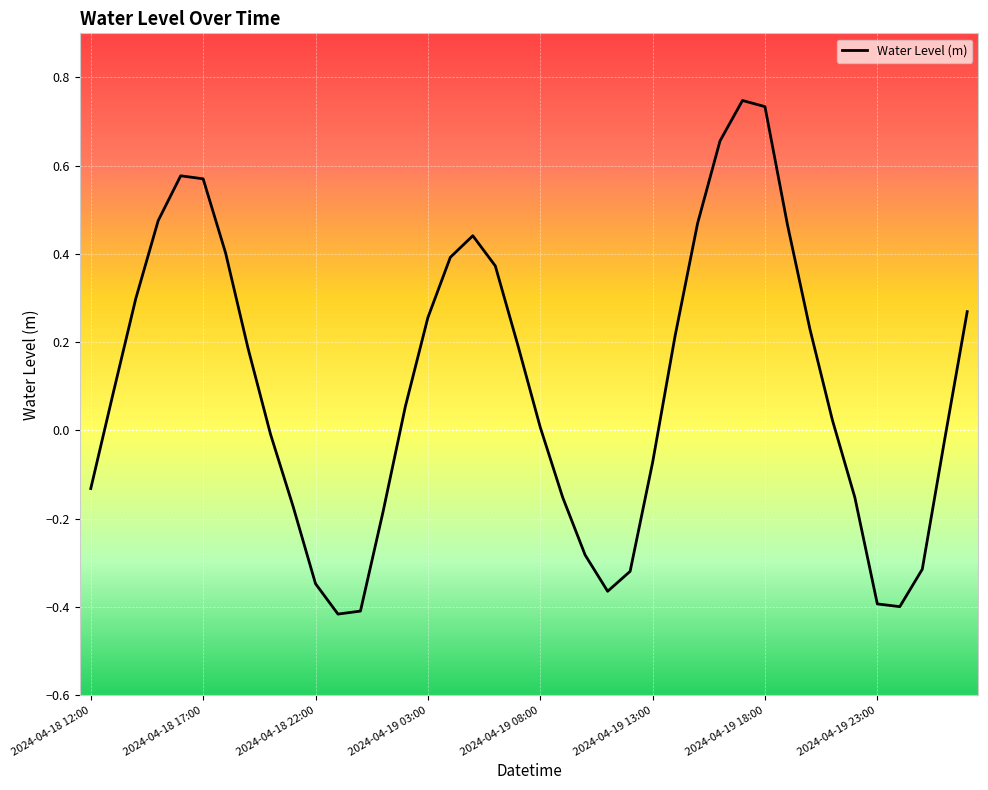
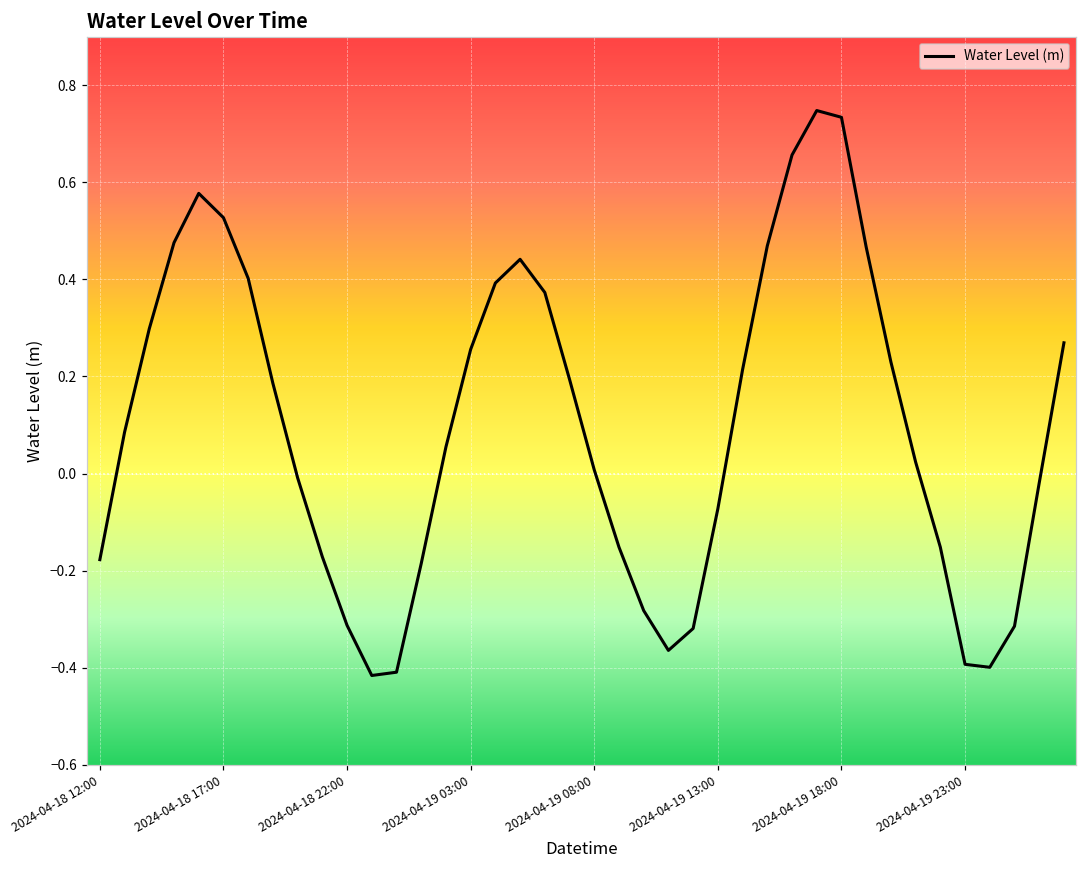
2024-04-18 12:00: -0.13 -> -0.18
2024-04-18 17:00: 0.57 -> 0.53
2024-04-18 22:00: -0.35 -> -0.31
